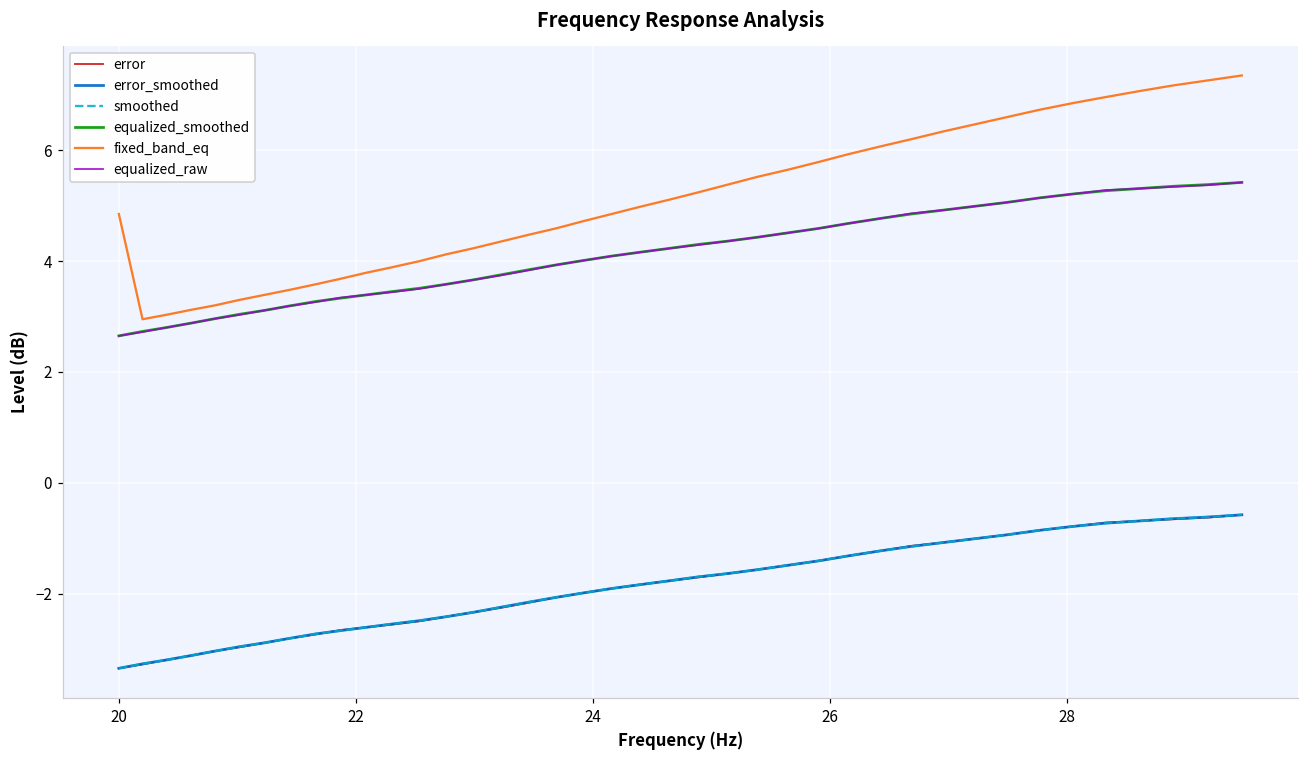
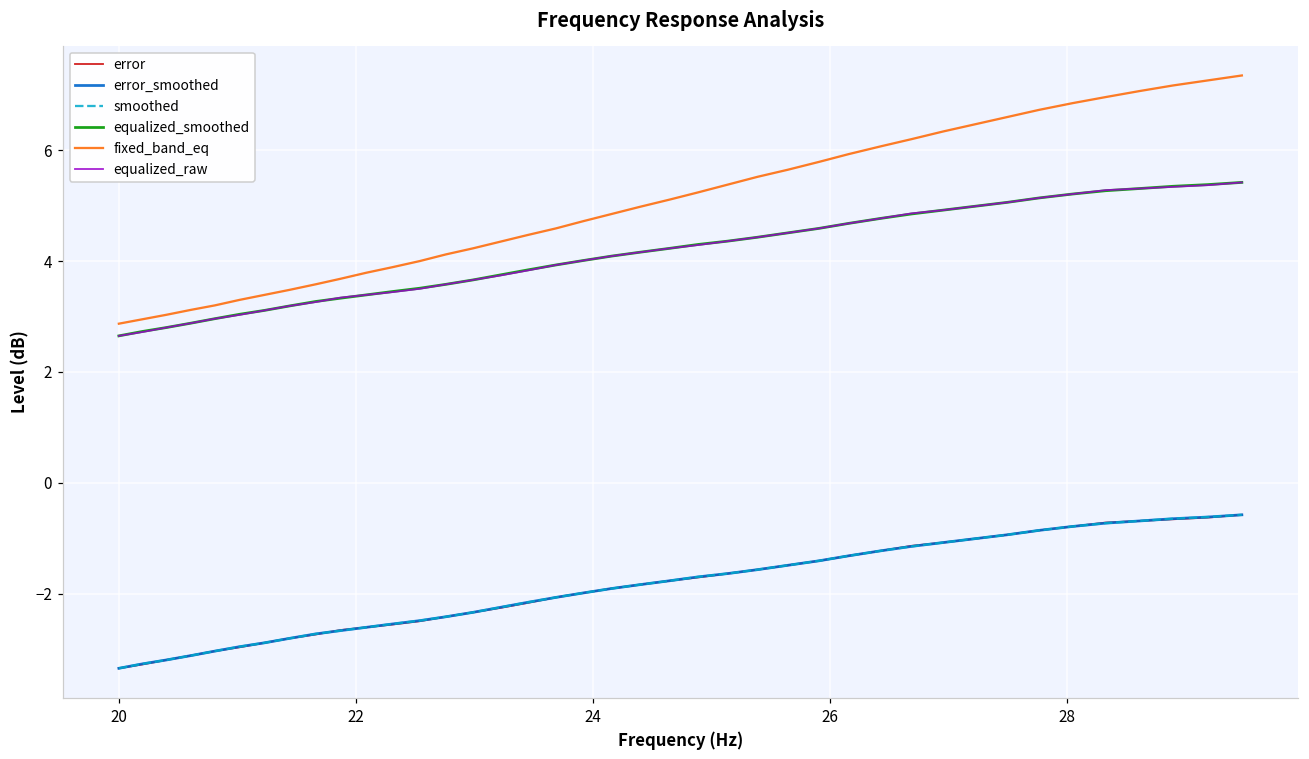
fixed_band_eq, 20: 4.9 -> 2.9
